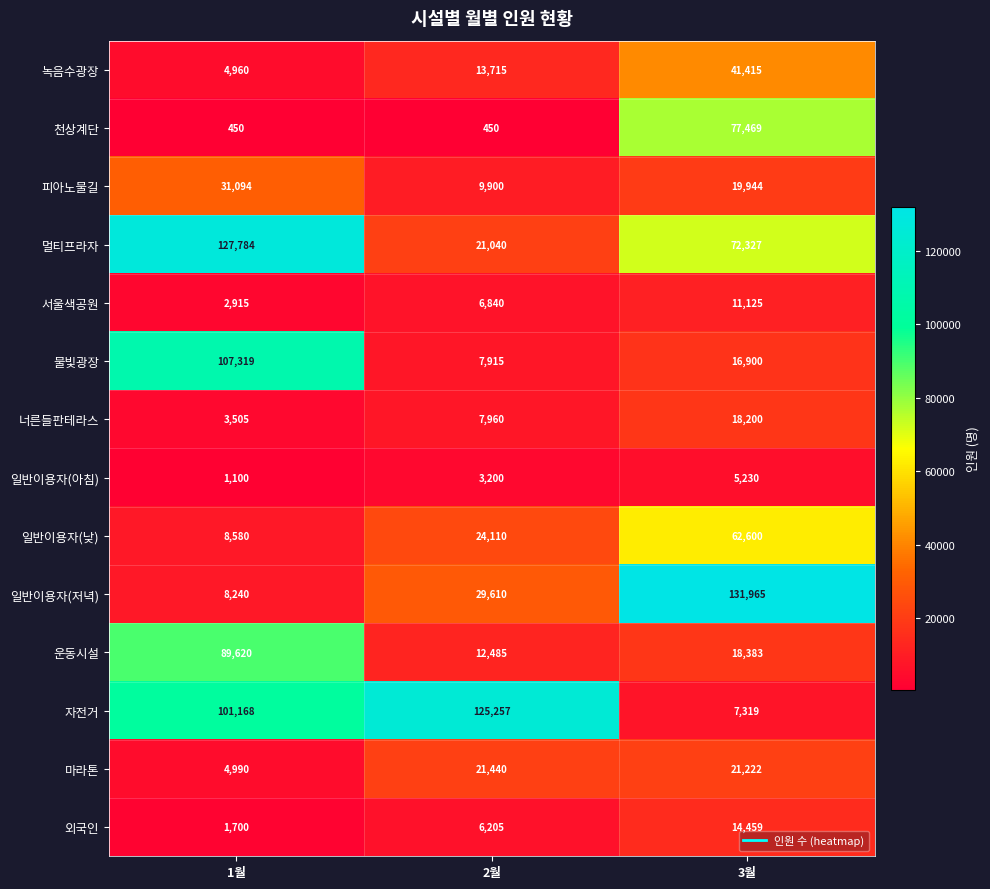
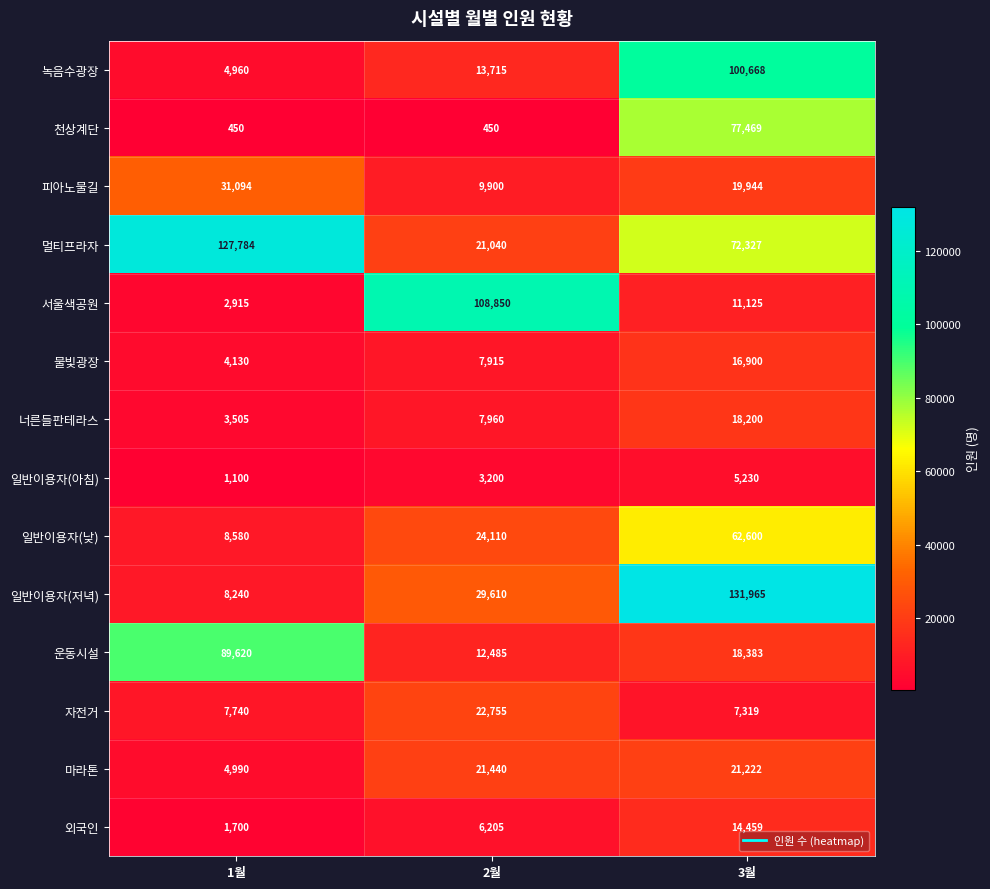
녹음수광장, 3월: 41,415 -> 100,668
서울색공원, 2월: 6,840 -> 108,850
물빛광장, 1월: 107,319 -> 4,130
자전거, 1월: 101,168 -> 7,740
자전거, 2월: 125,257 -> 22,755
